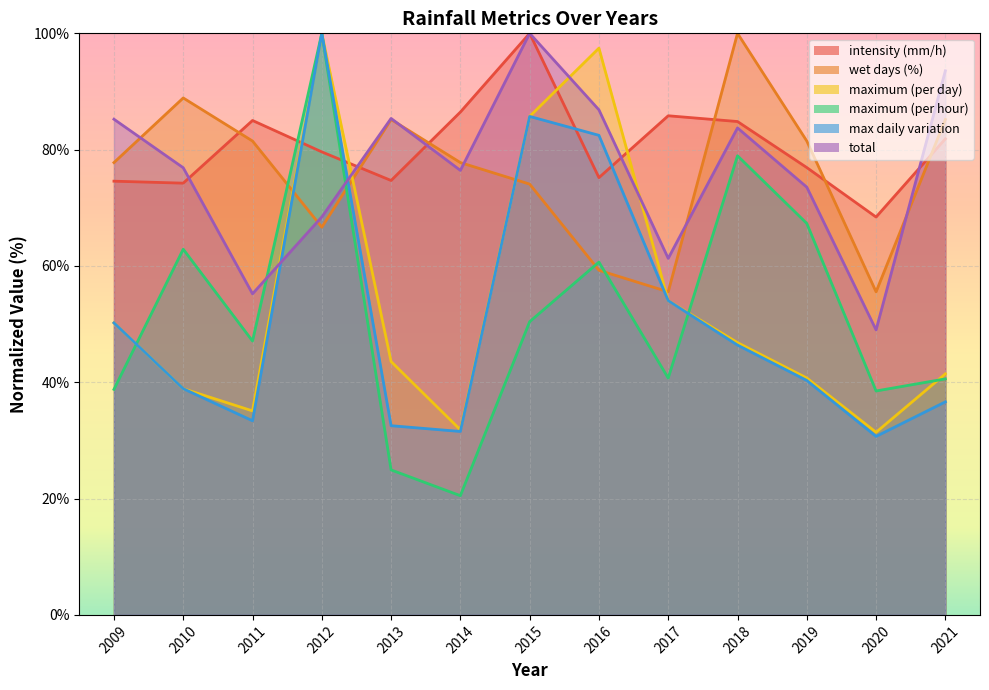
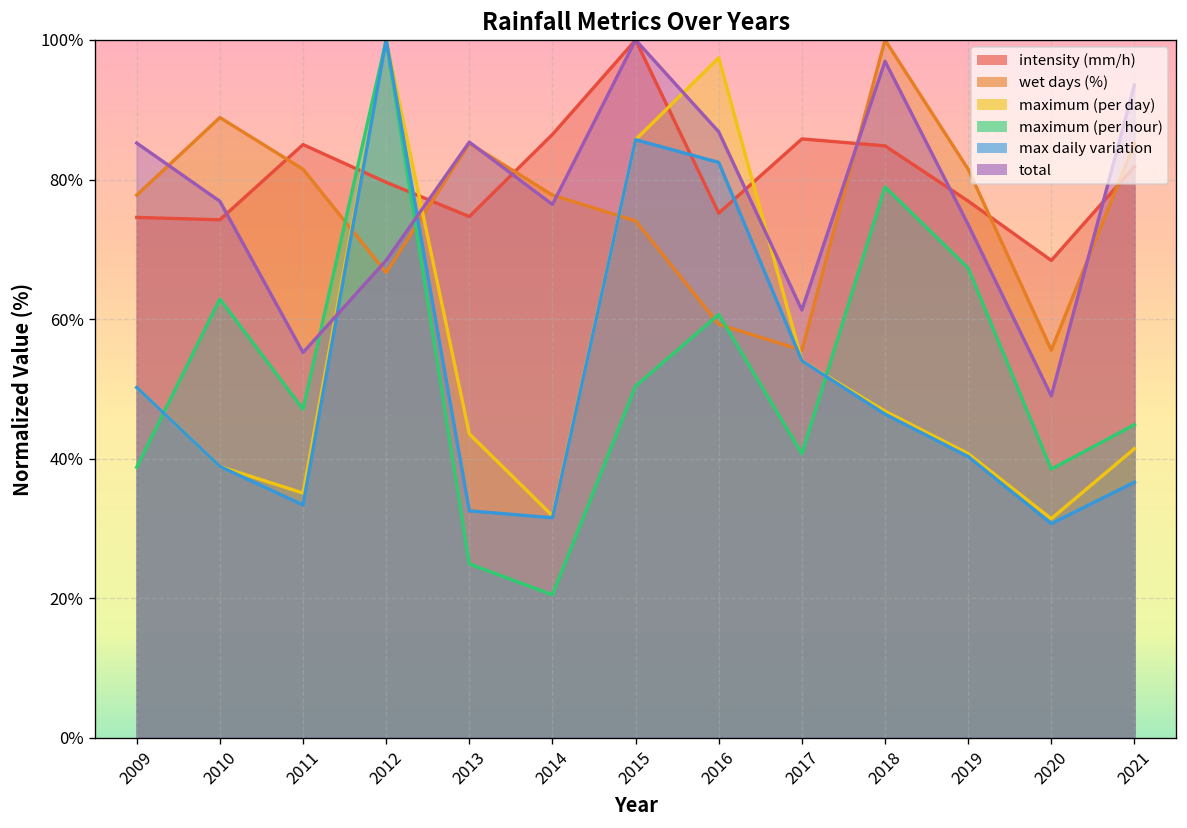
total, 2018: 84% -> 97%
maximum (per hour), 2021: 41% -> 45%
